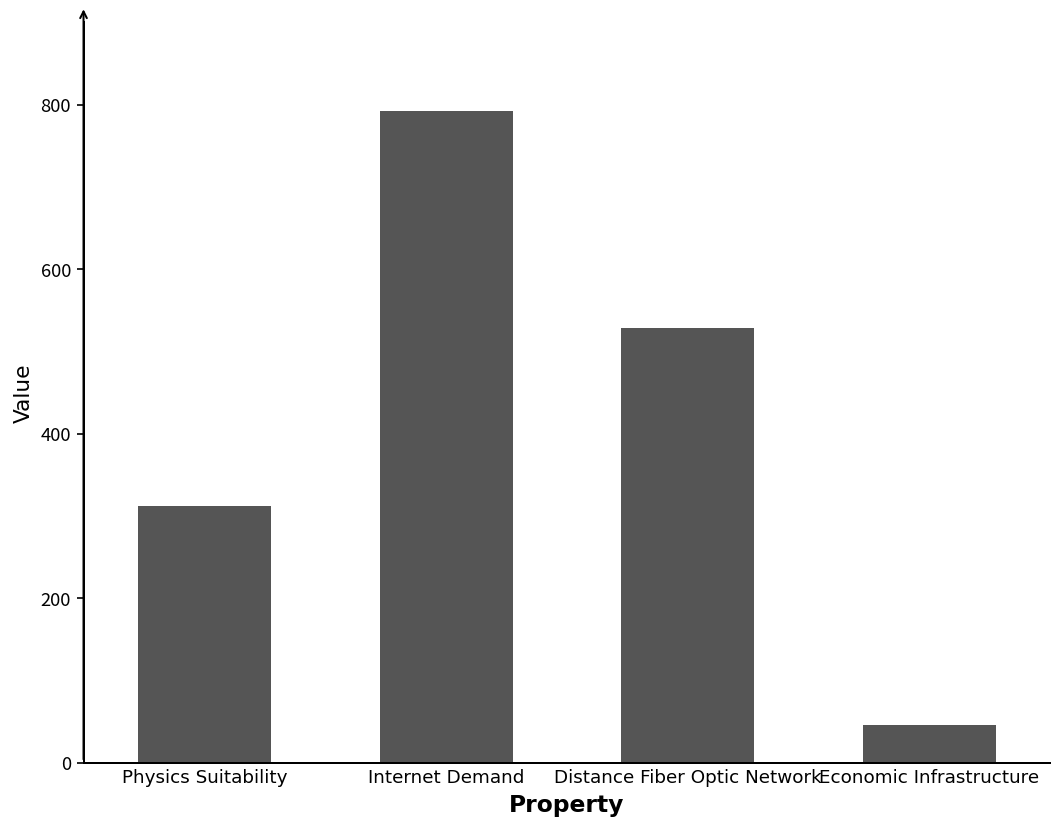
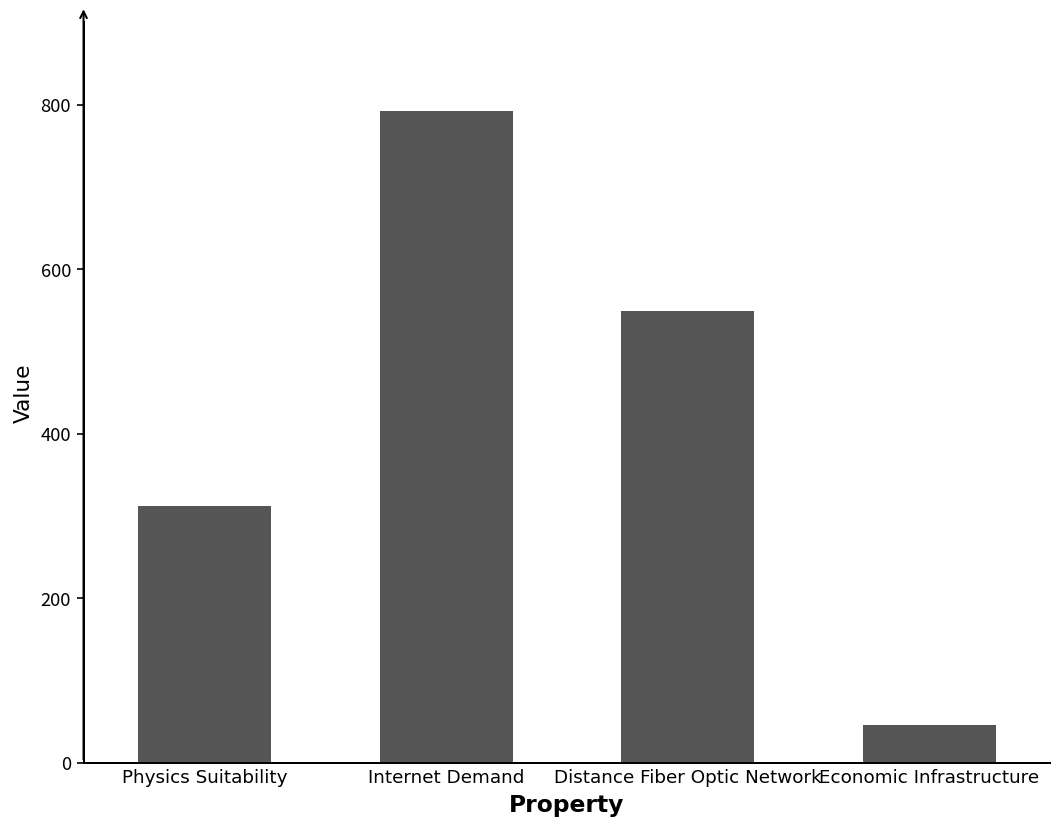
Distance Fiber Optic Network: 530 -> 550
